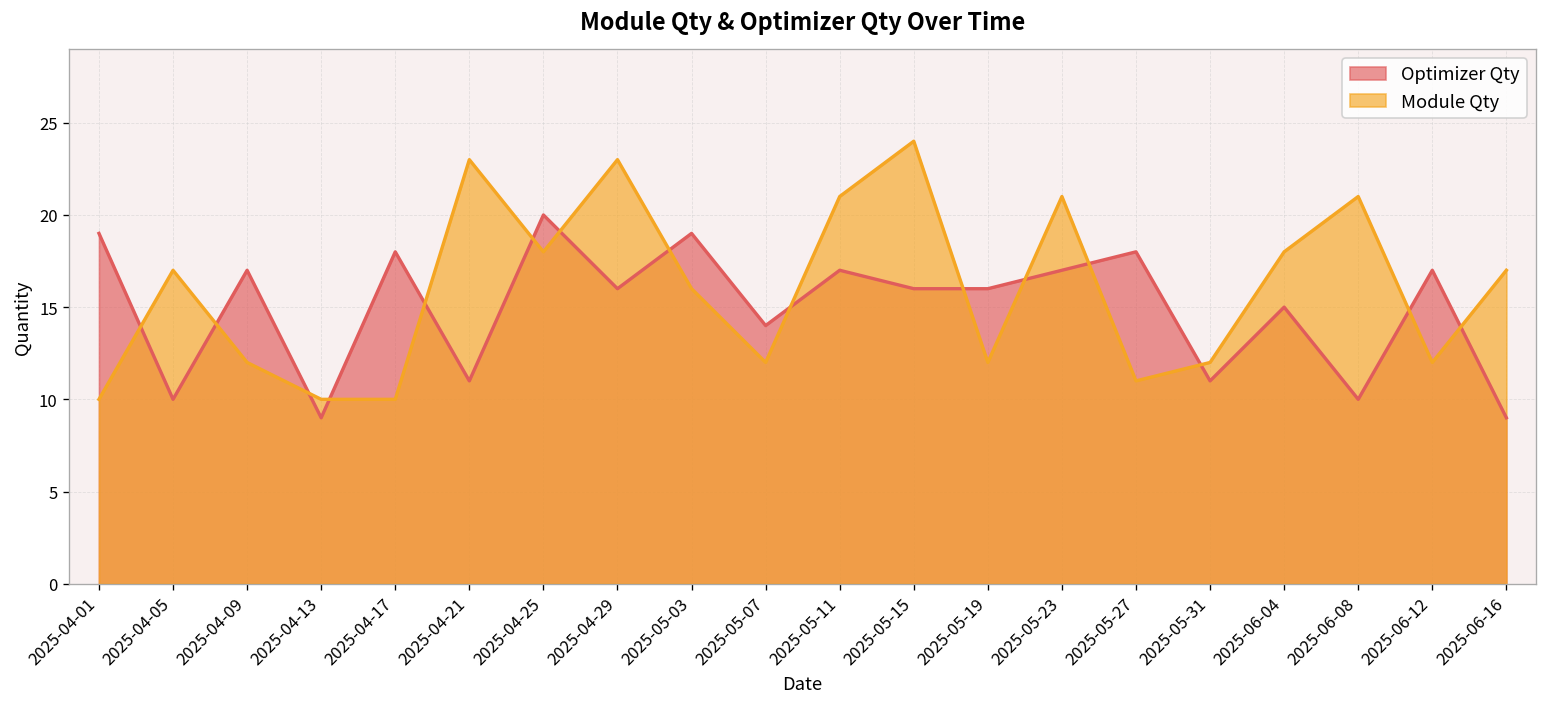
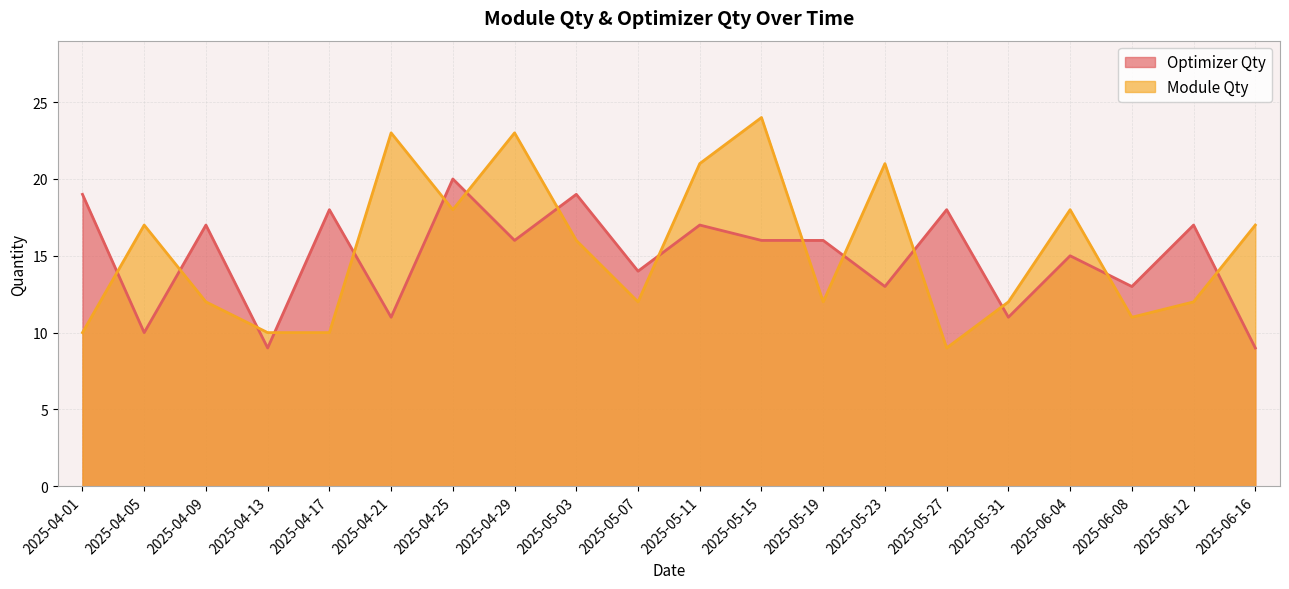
Optimizer Qty, 2025-05-23: 17 -> 13
Module Qty, 2025-05-27: 11 -> 9
Optimizer Qty, 2025-06-08: 10 -> 13
Module Qty, 2025-06-08: 21 -> 11
